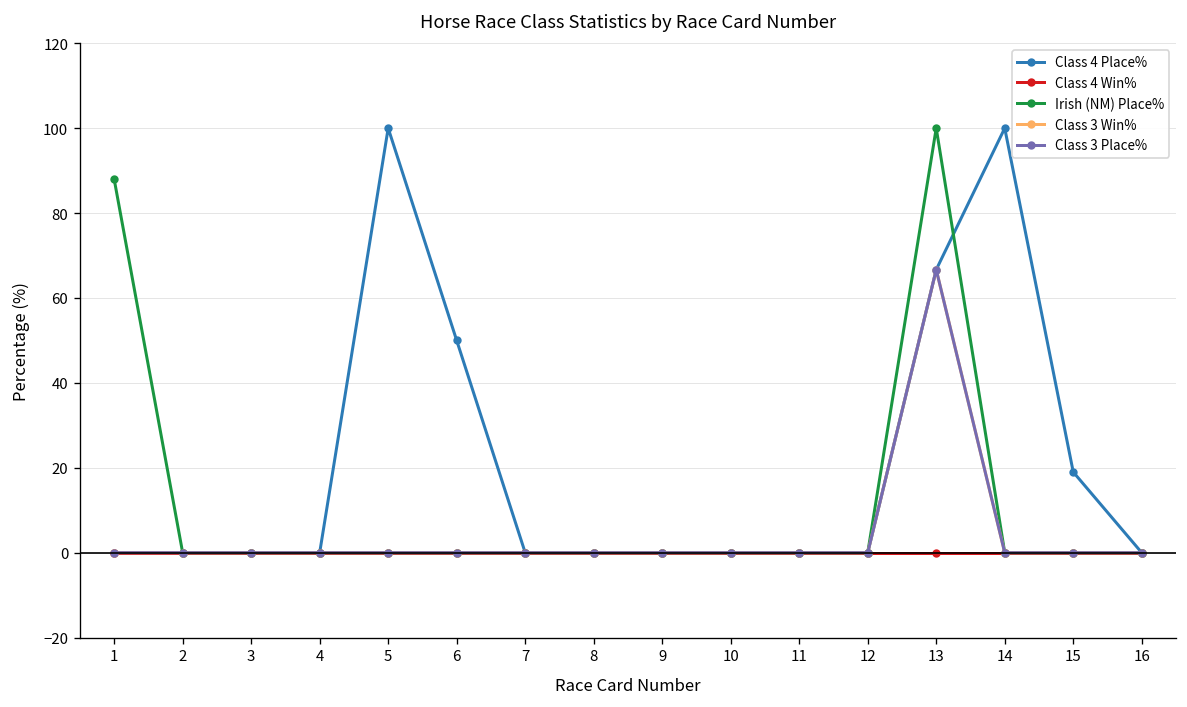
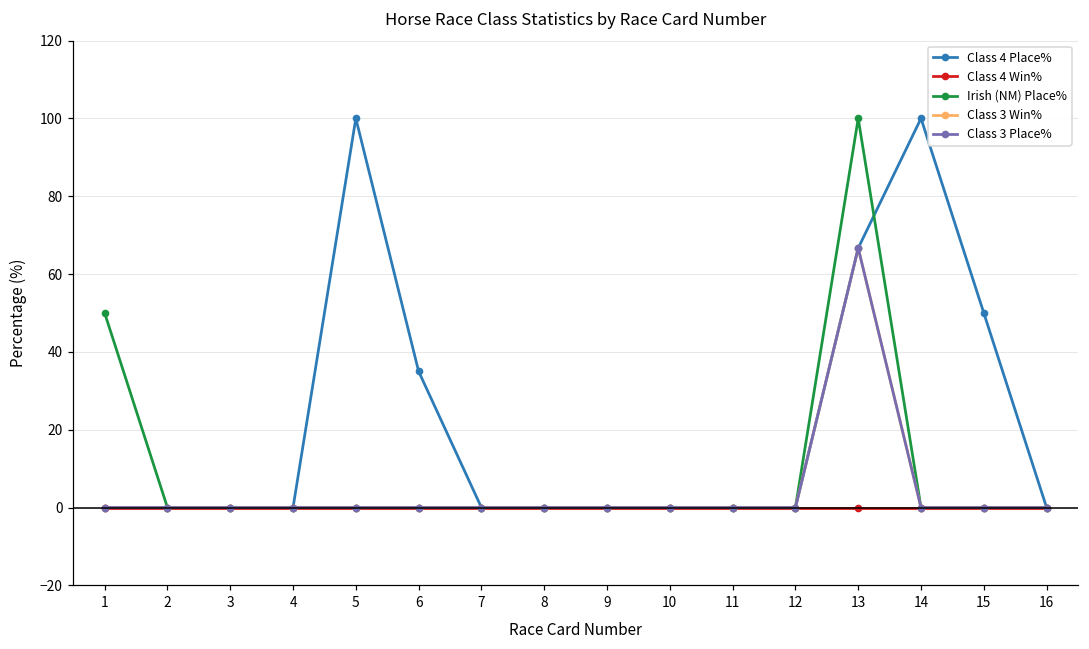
Irish (NM) Place%, 1: 88 -> 50
Class 4 Place%, 6: 50 -> 35
Class 4 Place%, 15: 19 -> 50
